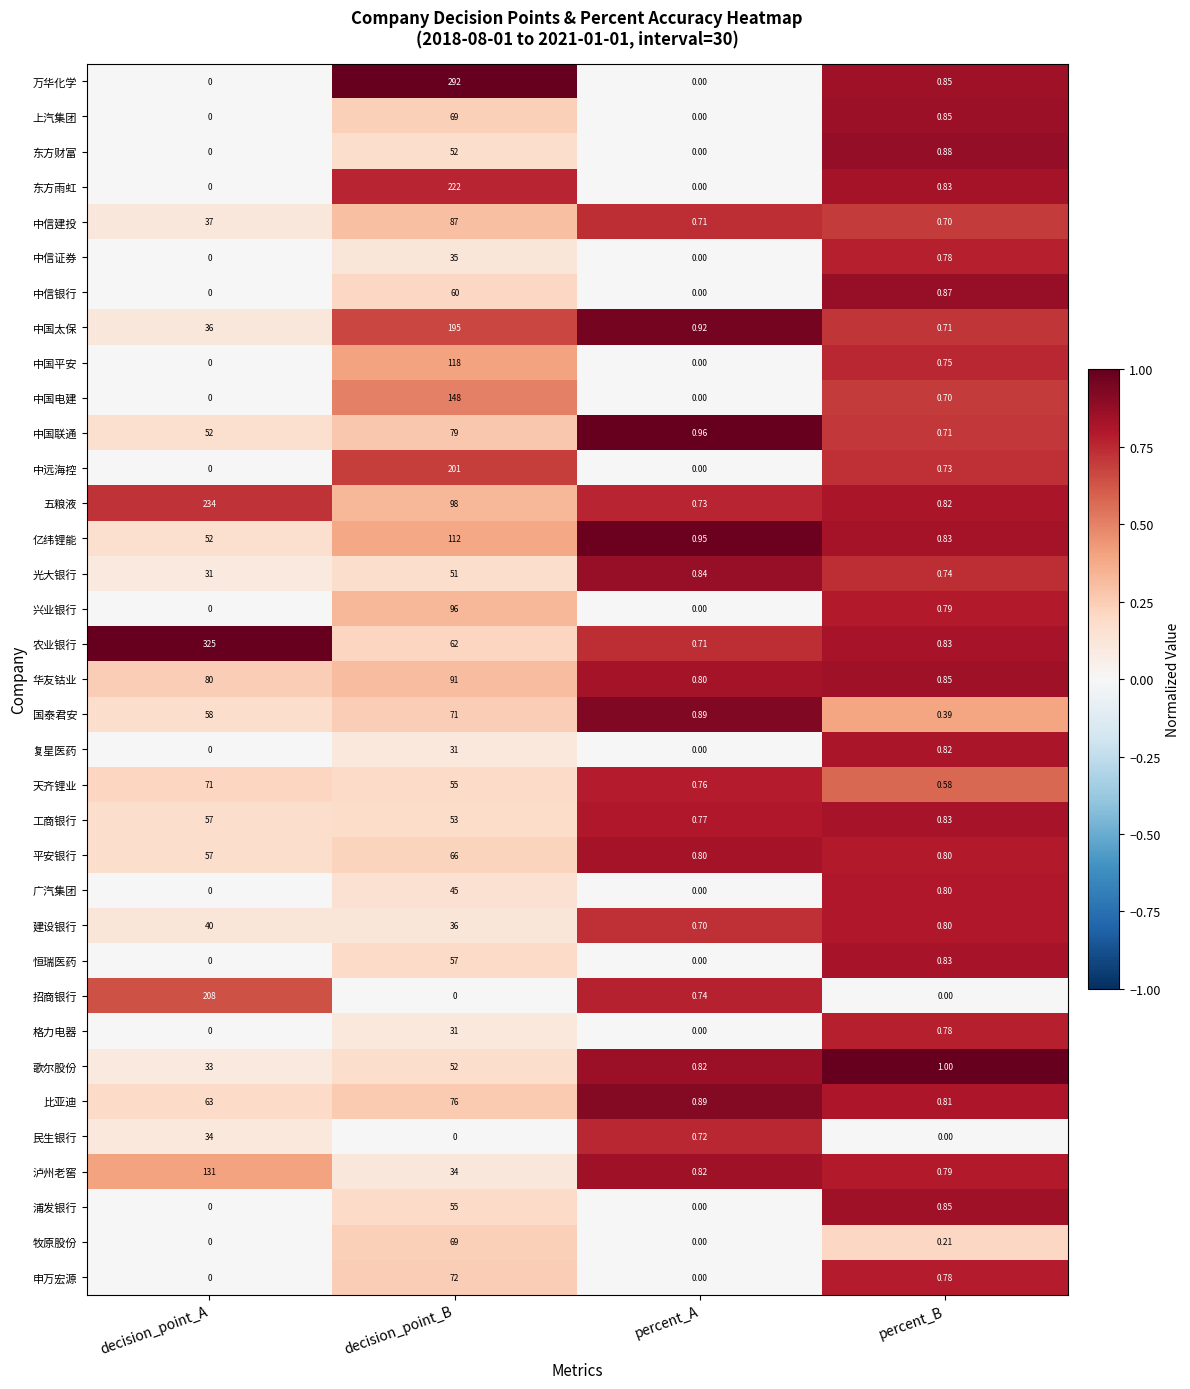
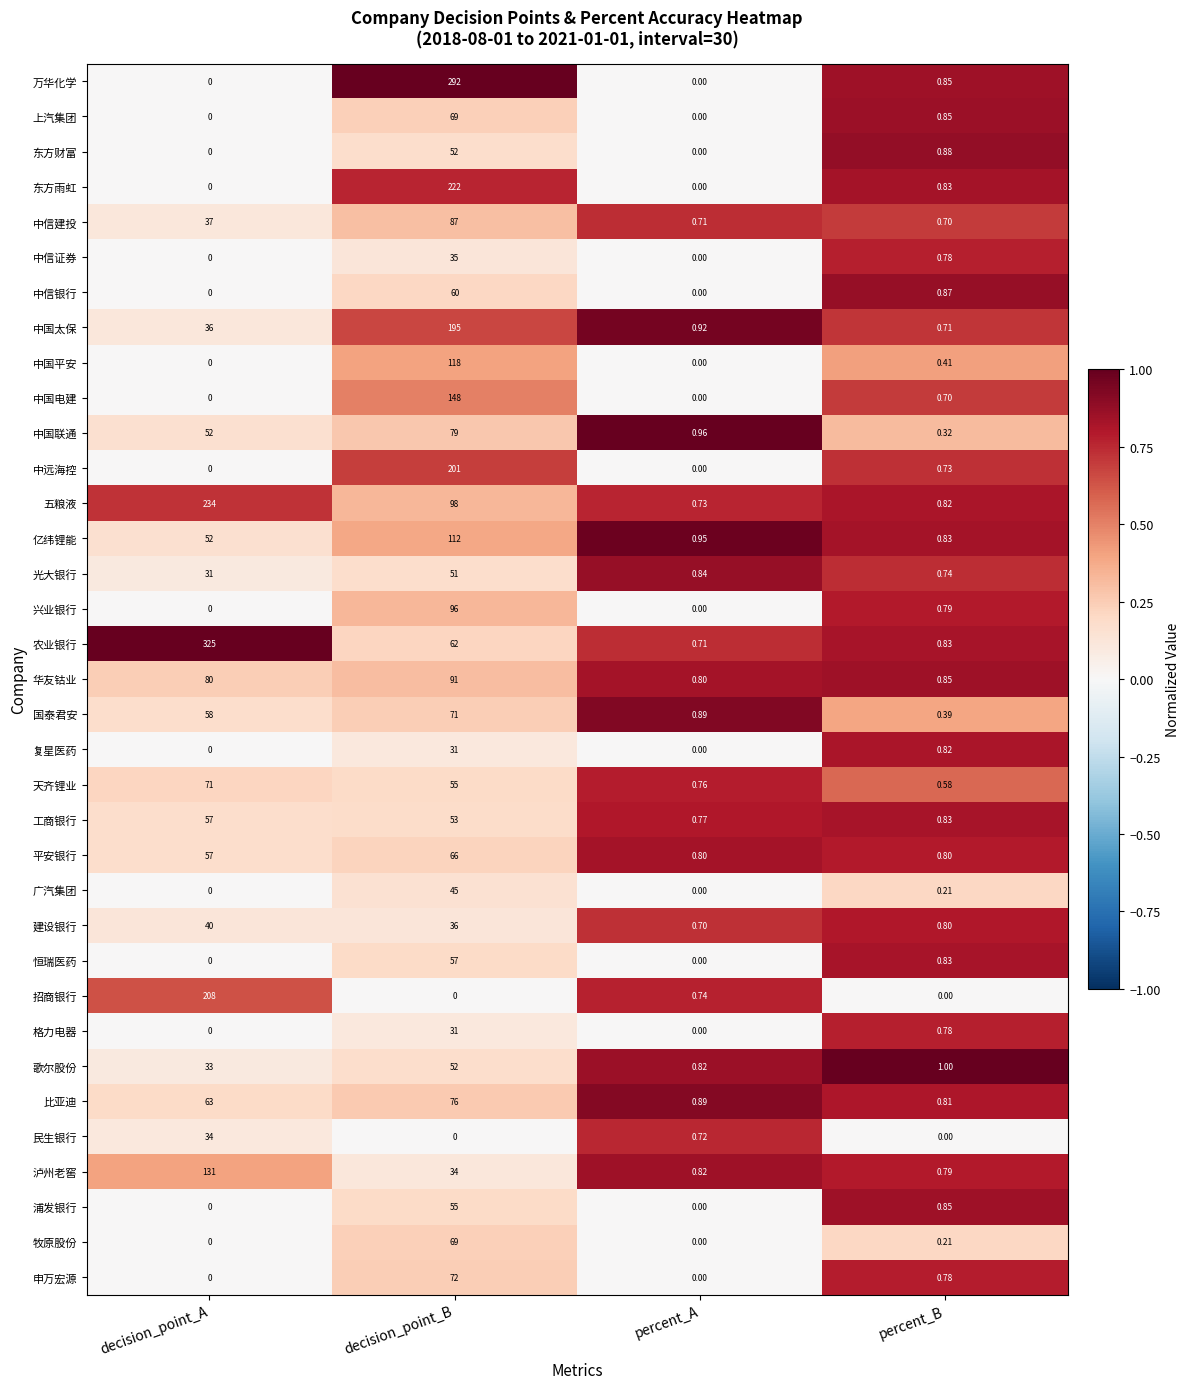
中国平安, percent_B: 0.75 -> 0.41
中国联通, percent_B: 0.71 -> 0.32
广汽集团, percent_B: 0.80 -> 0.21
